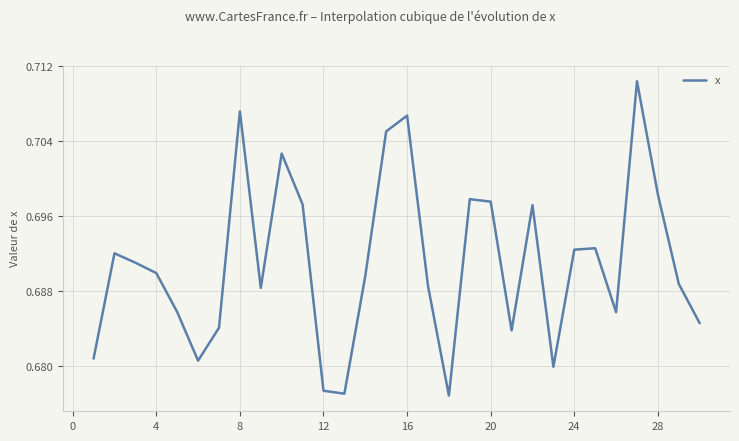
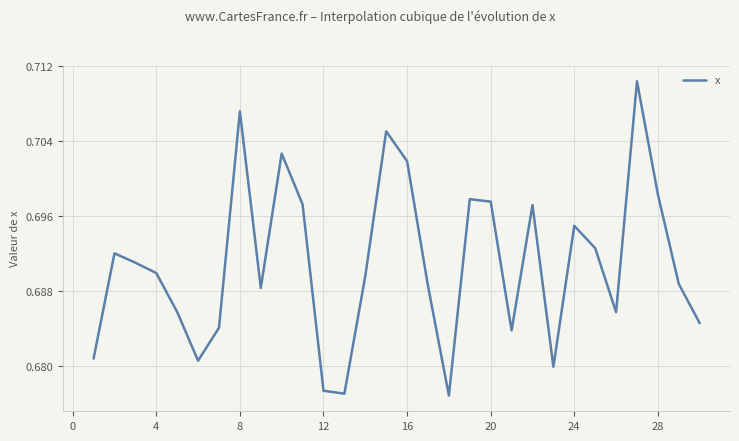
16: 0.707 -> 0.702
24: 0.692 -> 0.695
